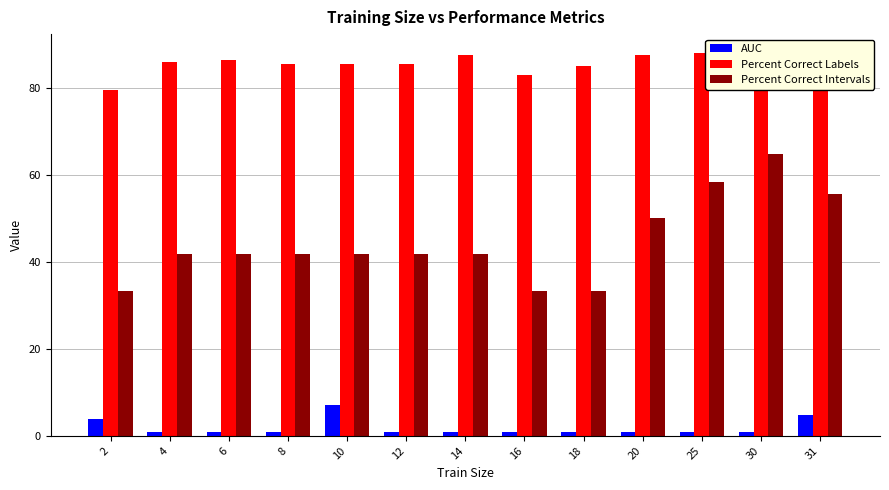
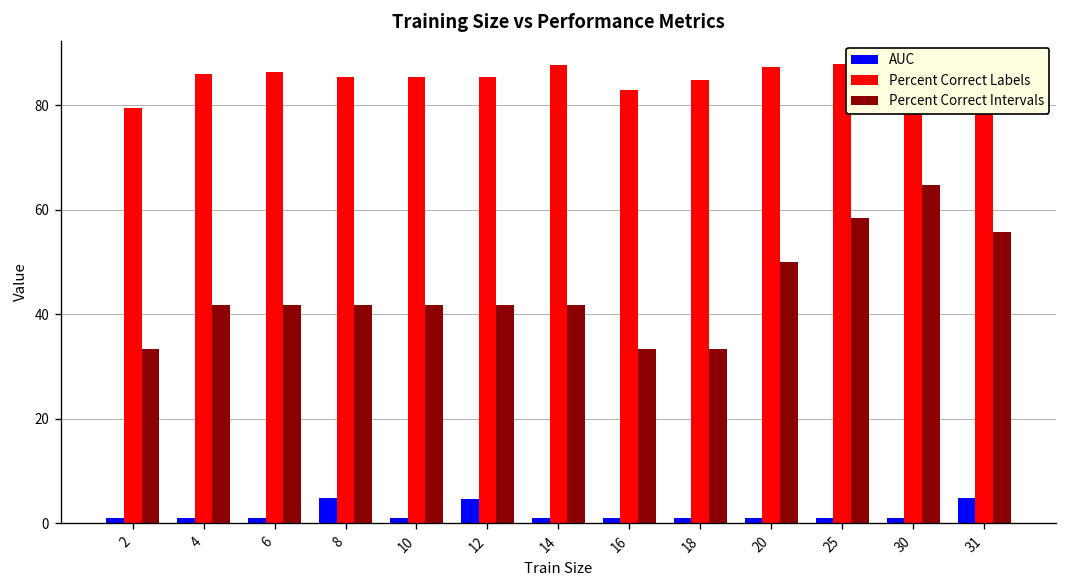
AUC, 2: 4 -> 1
AUC, 8: 1 -> 5
AUC, 10: 7 -> 1
AUC, 12: 1 -> 5
